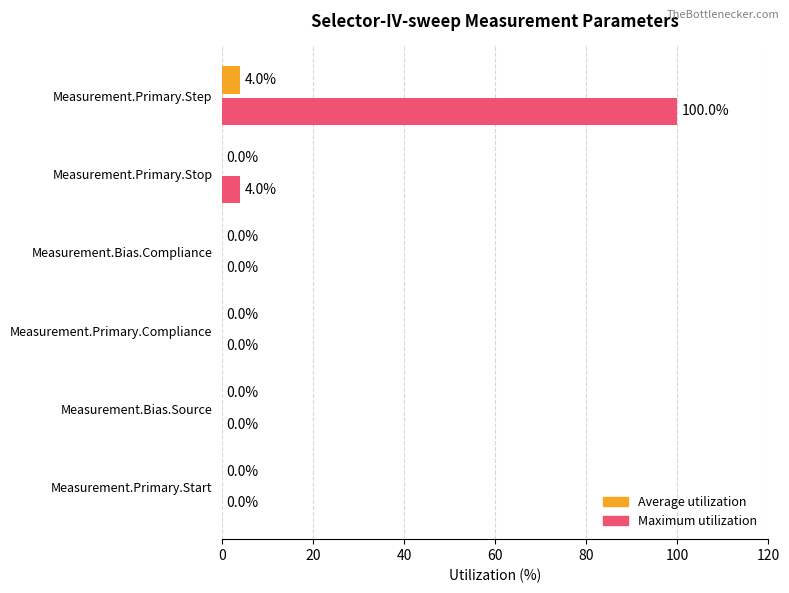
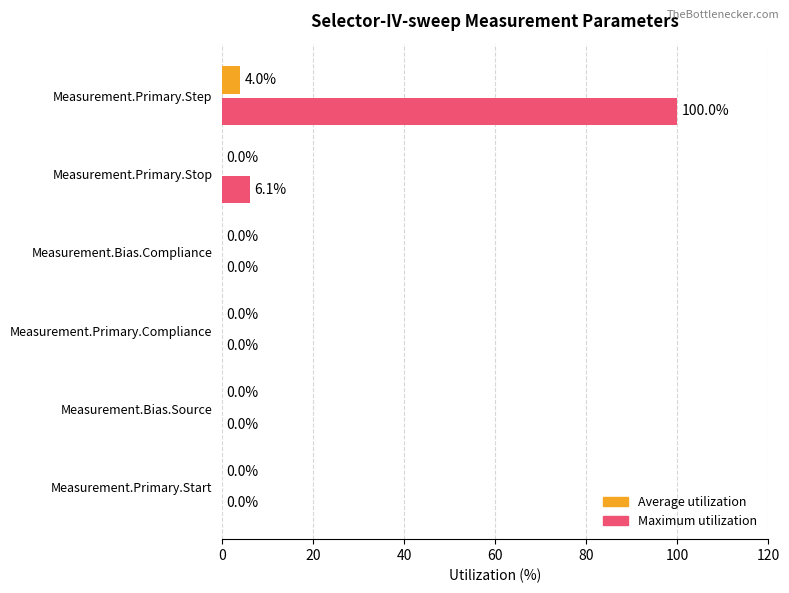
Maximum utilization, Measurement.Primary.Stop: 4.0% -> 6.1%
